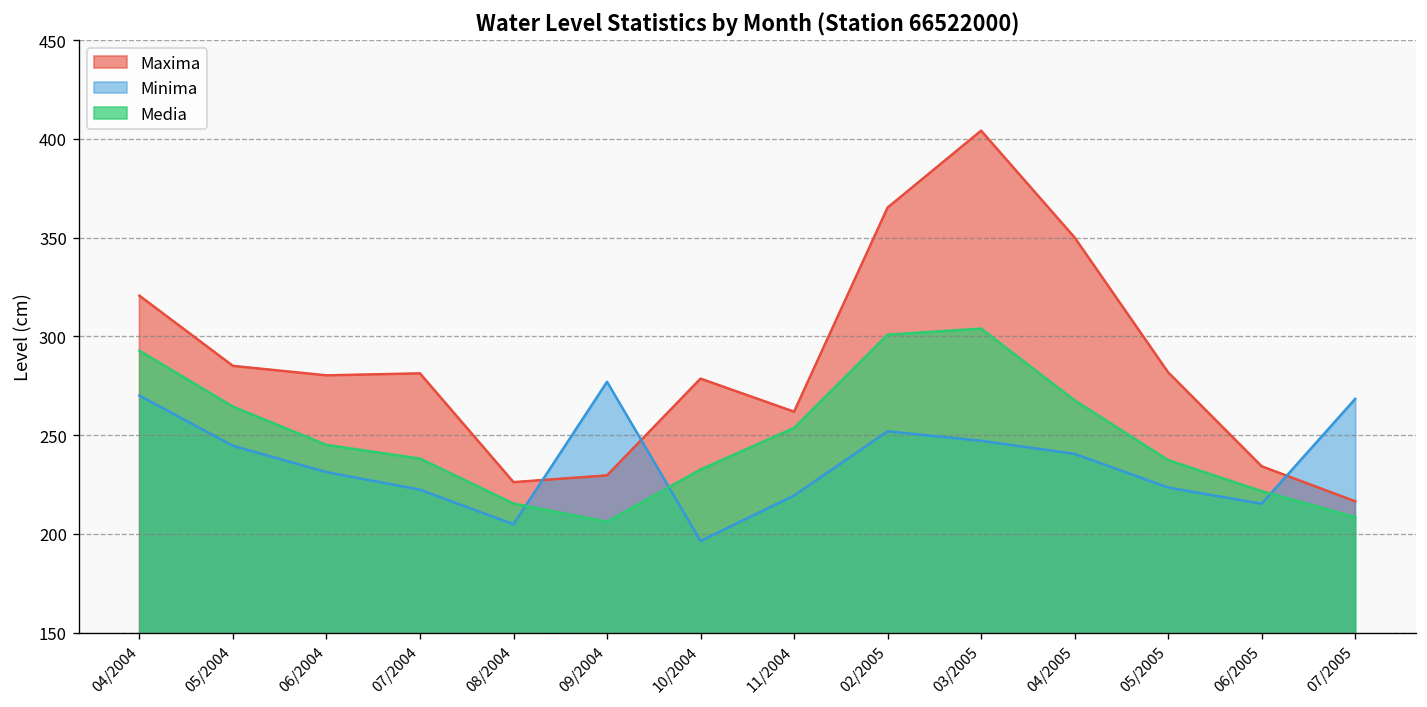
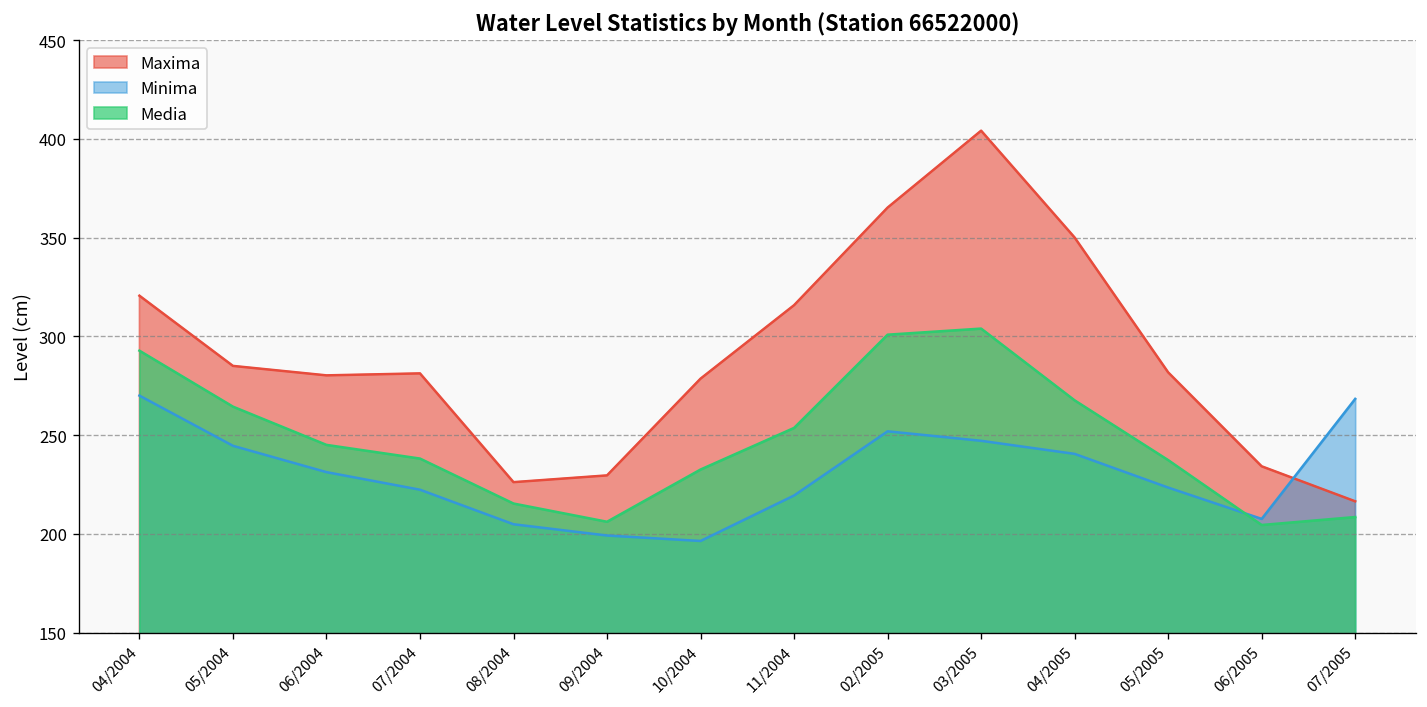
Minima, 09/2004: 277 -> 199
Maxima, 11/2004: 262 -> 316
Minima, 06/2005: 215 -> 208
Media, 06/2005: 222 -> 204
